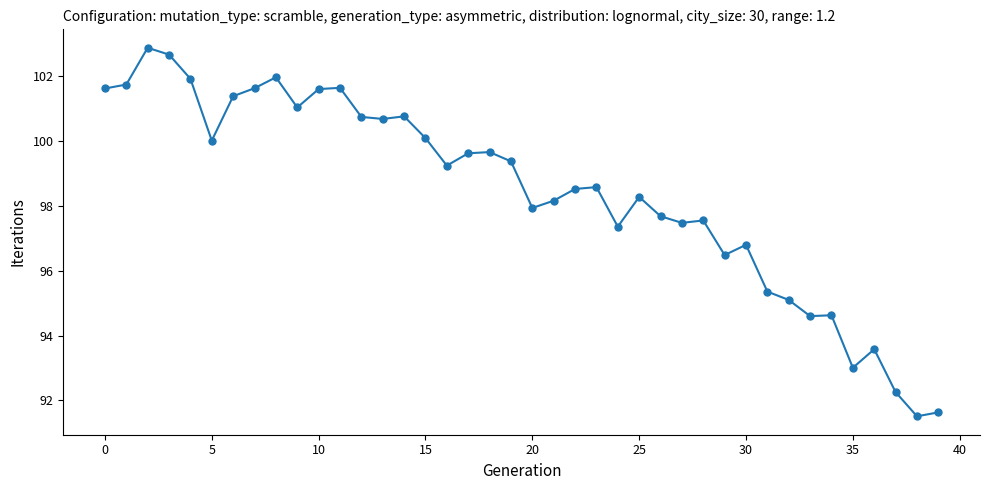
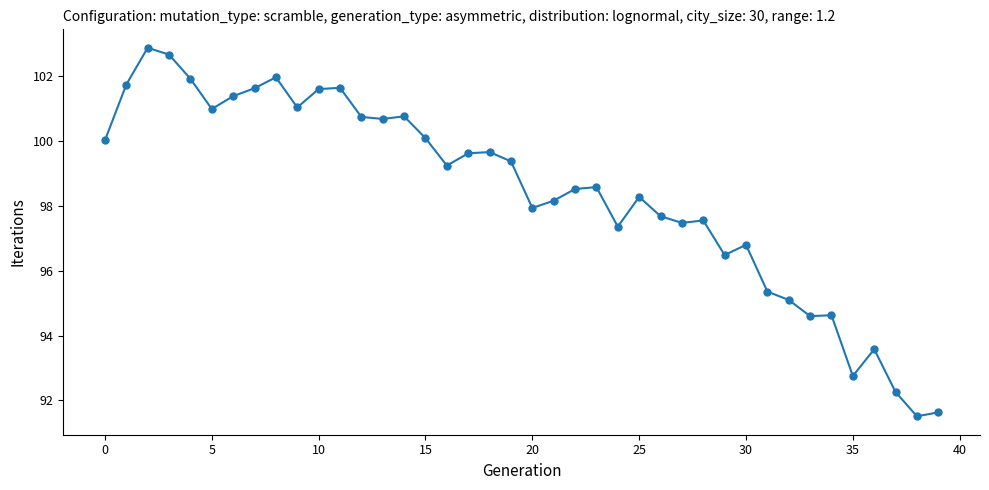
0: 101.6 -> 100.0
5: 100.0 -> 101.0
35: 93.0 -> 92.8
